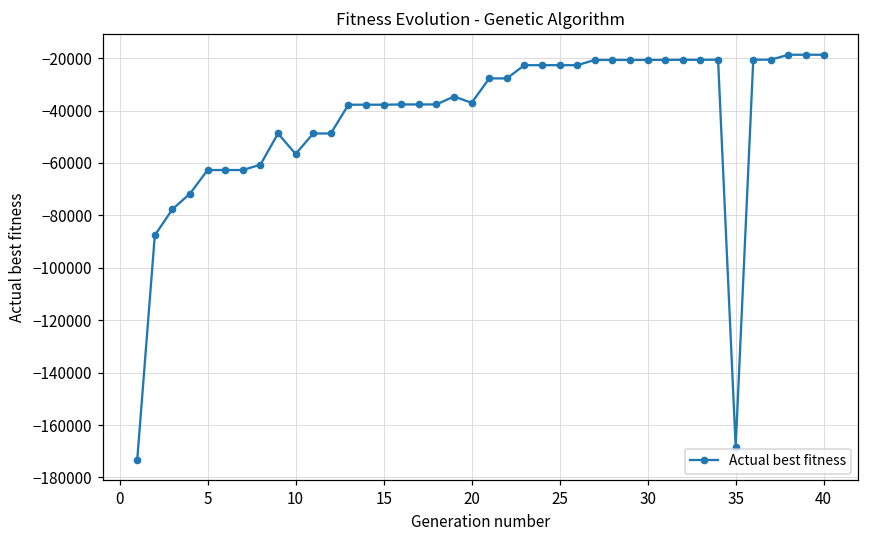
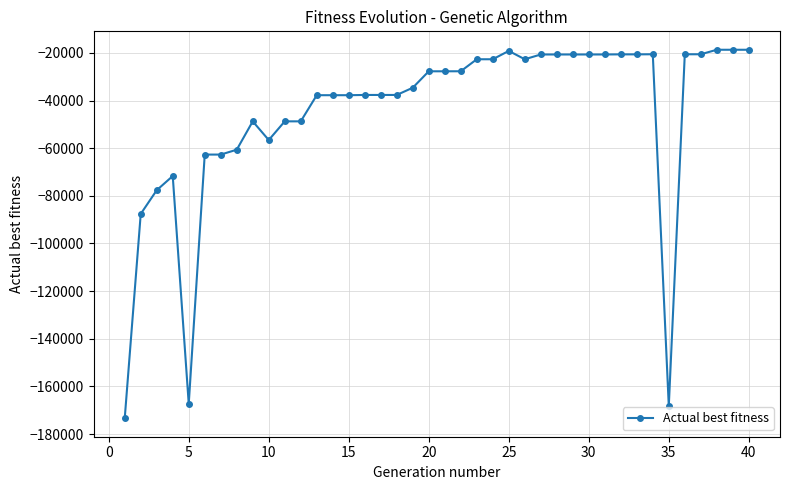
5: -63000 -> -167000
20: -37000 -> -28000
25: -23000 -> -19000
